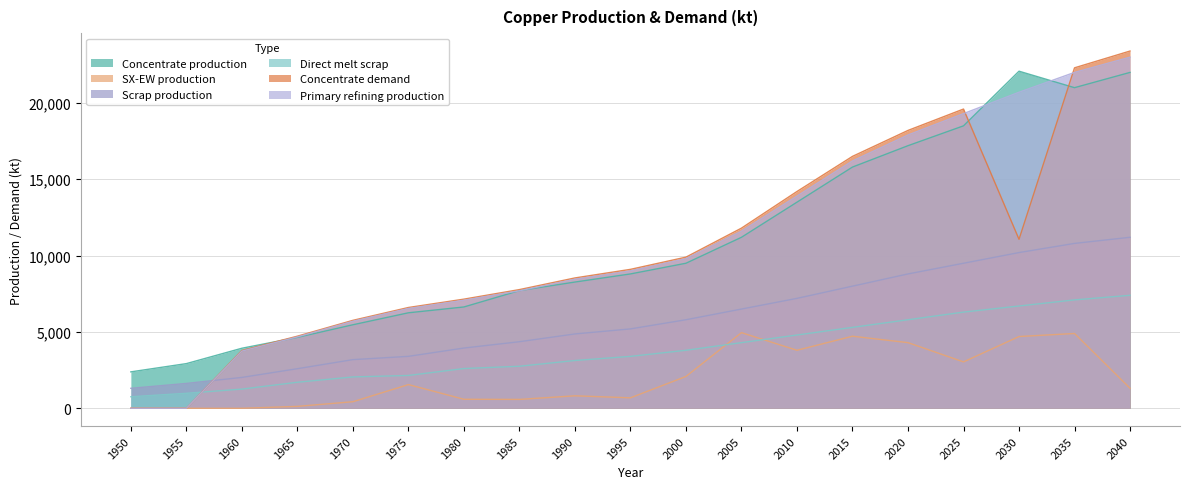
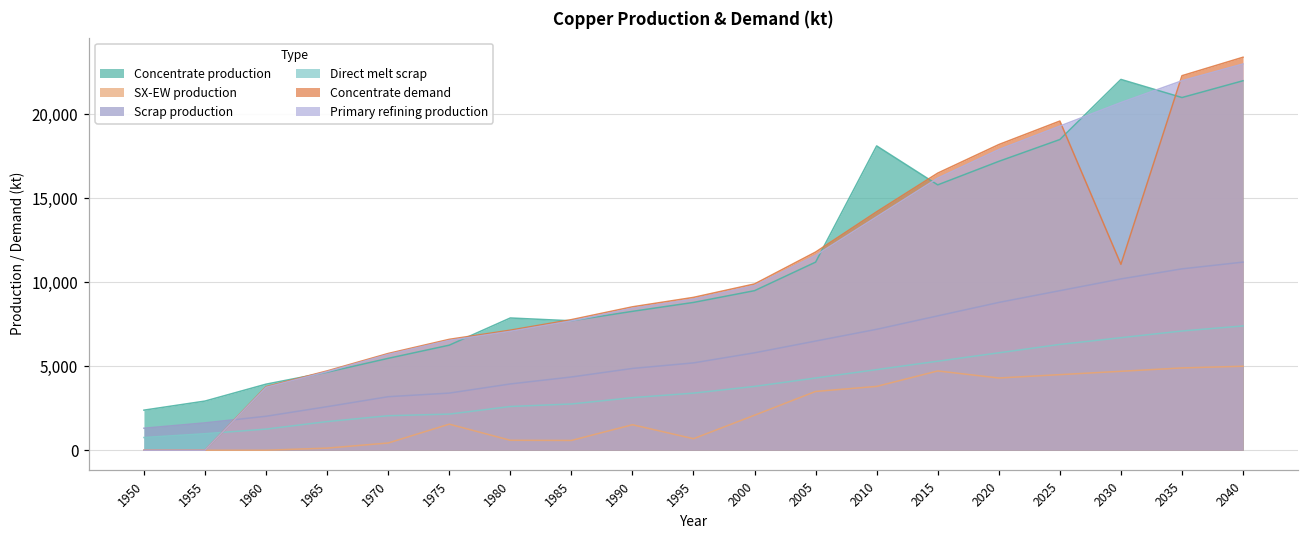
Concentrate production, 1980: 6,600 -> 7,900
SX-EW production, 1990: 800 -> 1,500
SX-EW production, 2005: 5,000 -> 3,500
Concentrate production, 2010: 13,500 -> 18,100
SX-EW production, 2025: 3,000 -> 4,500
SX-EW production, 2040: 1,300 -> 5,000
